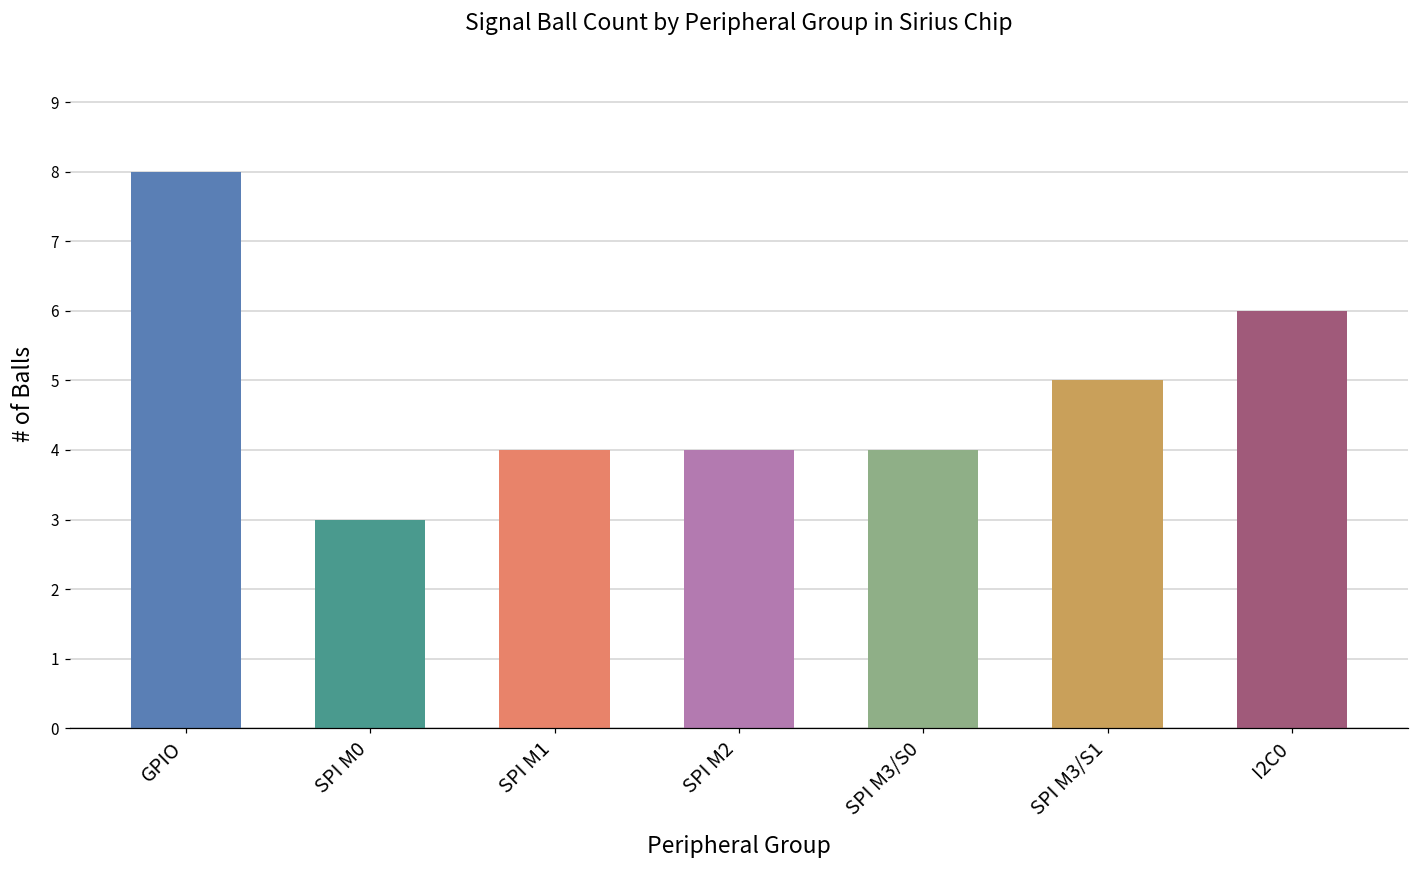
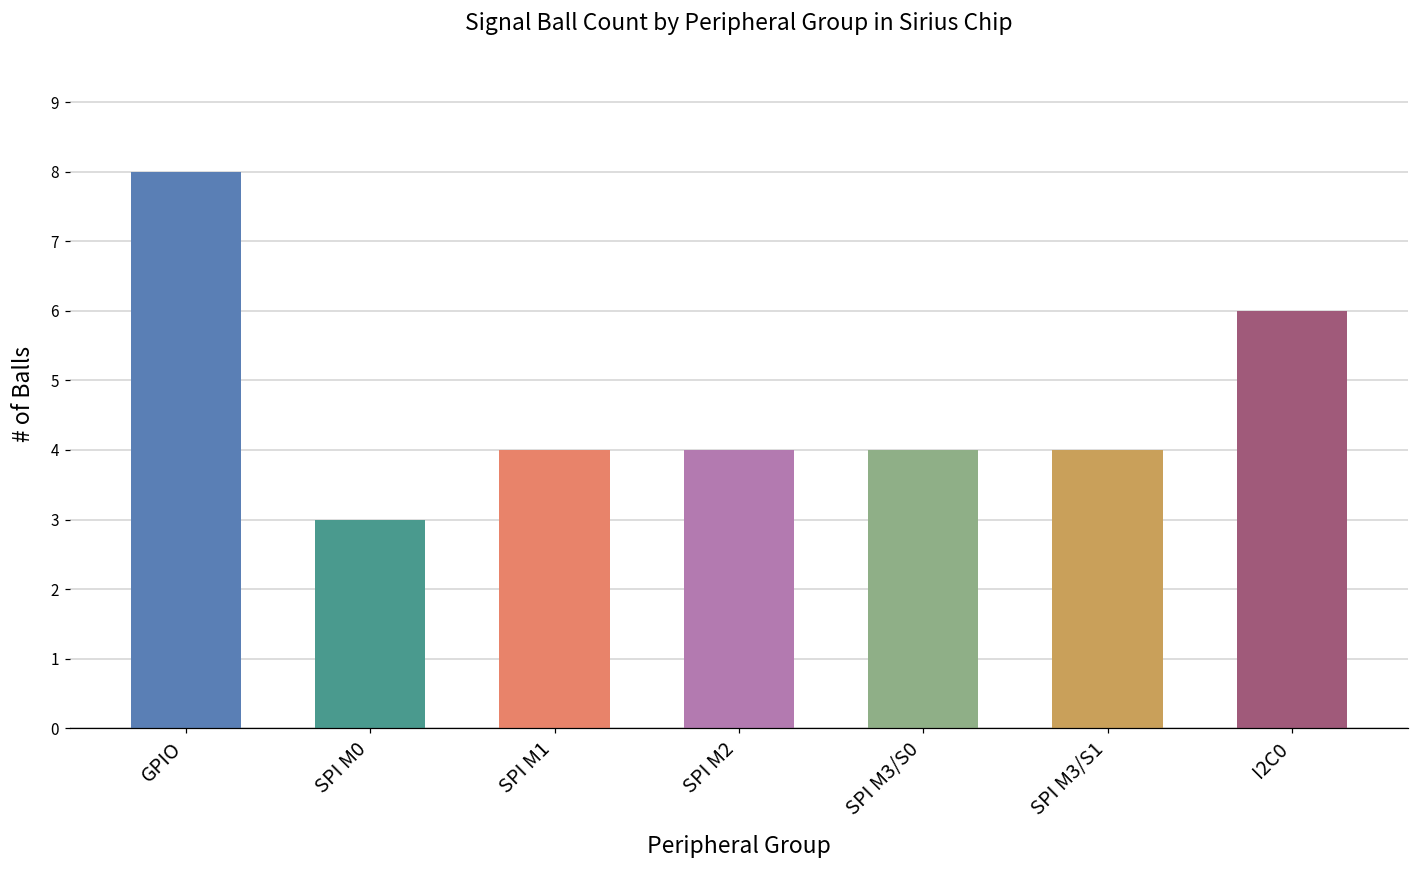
SPI M3/S1: 5 -> 4
